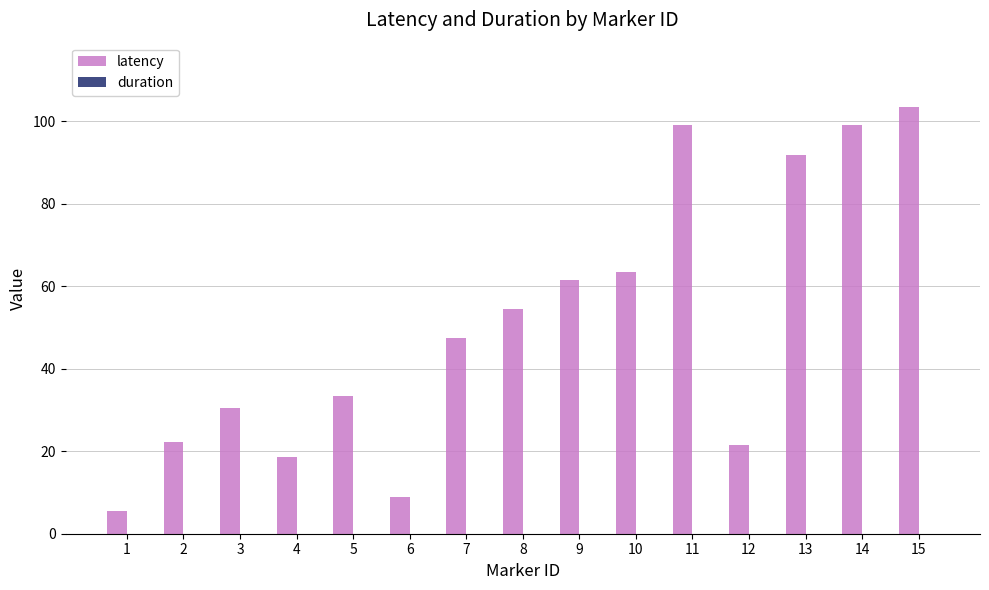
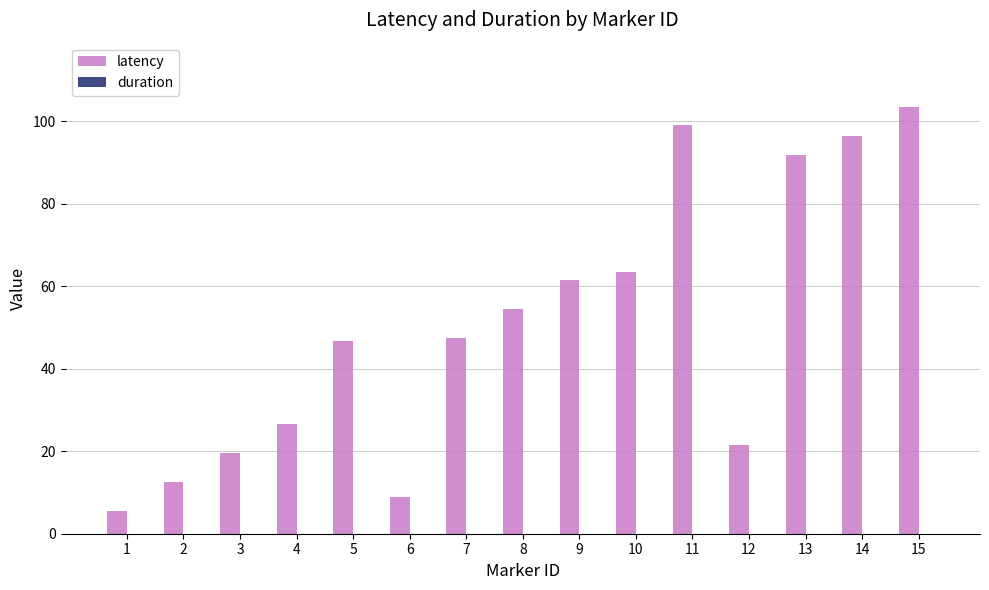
latency, 2: 22 -> 12
latency, 3: 31 -> 20
latency, 4: 19 -> 27
latency, 5: 34 -> 47
latency, 14: 99 -> 97
